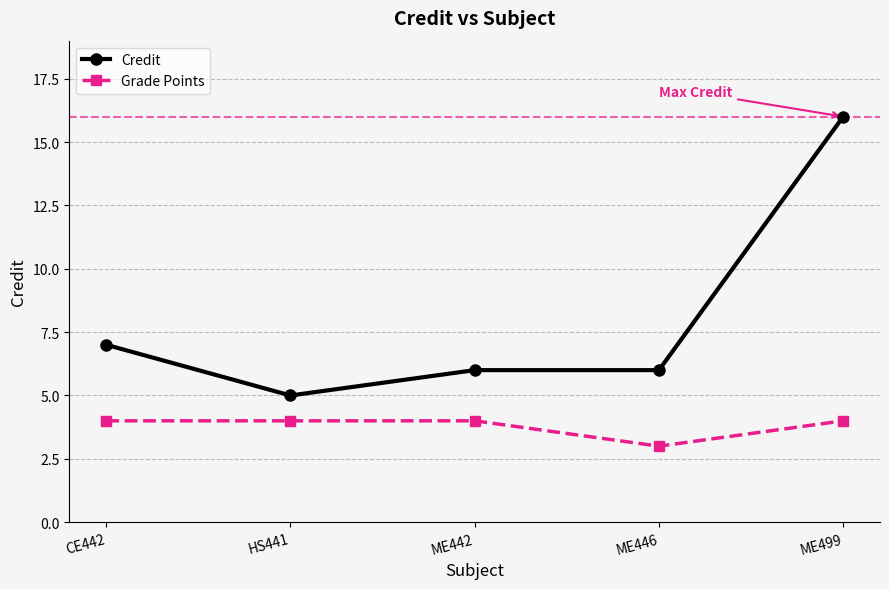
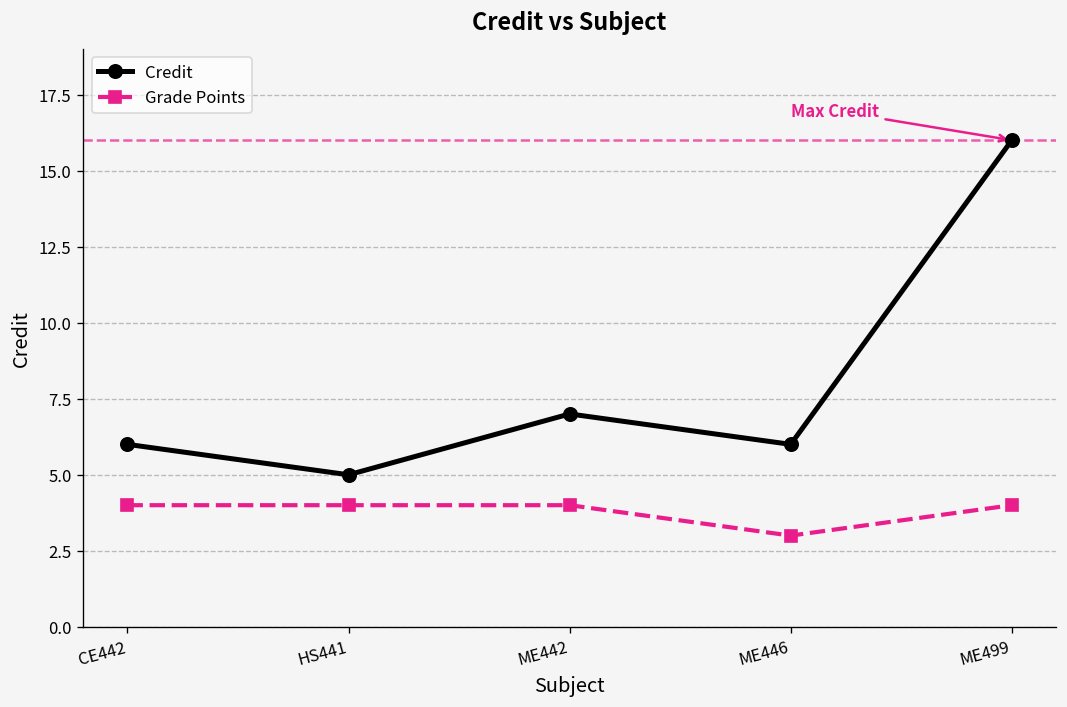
Credit, CE442: 7 -> 6
Credit, ME442: 6 -> 7
